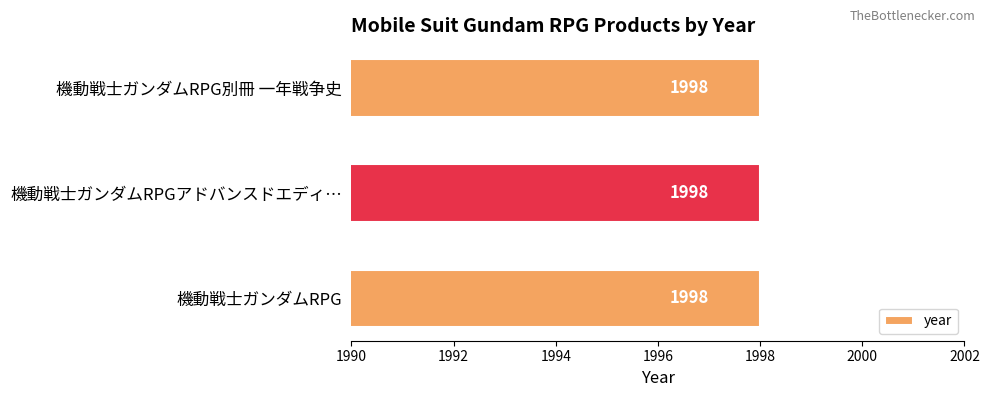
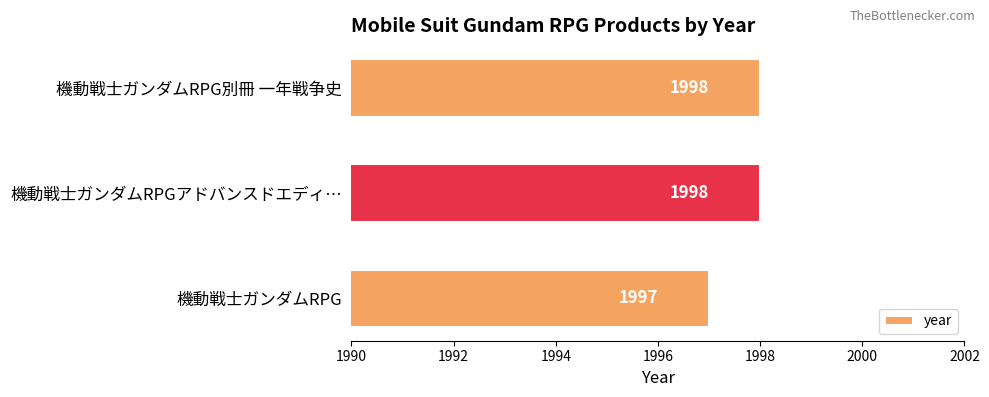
機動戦士ガンダムRPG: 1998 -> 1997
